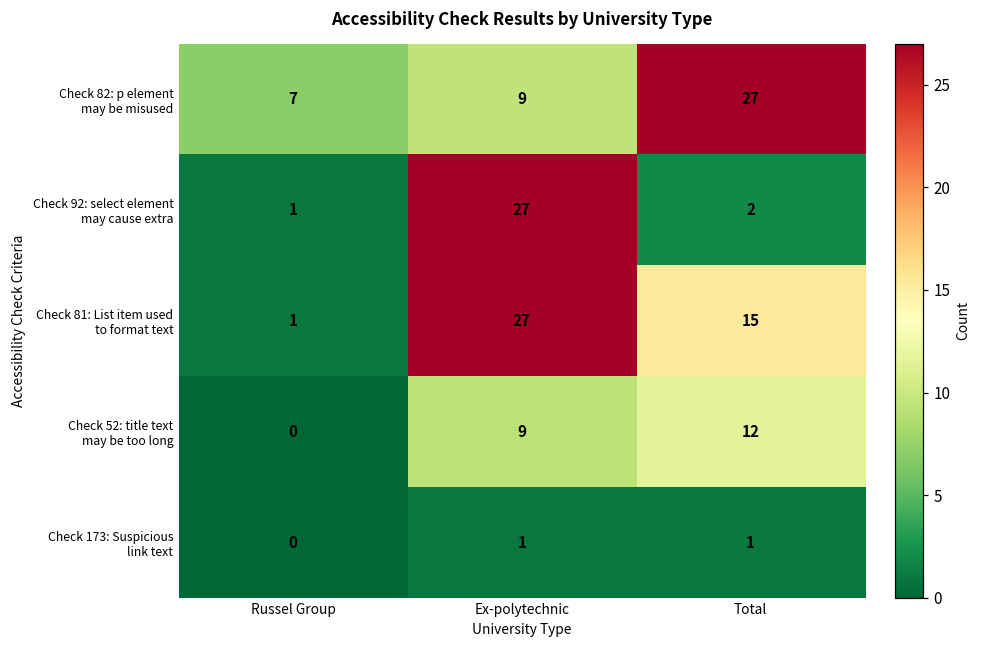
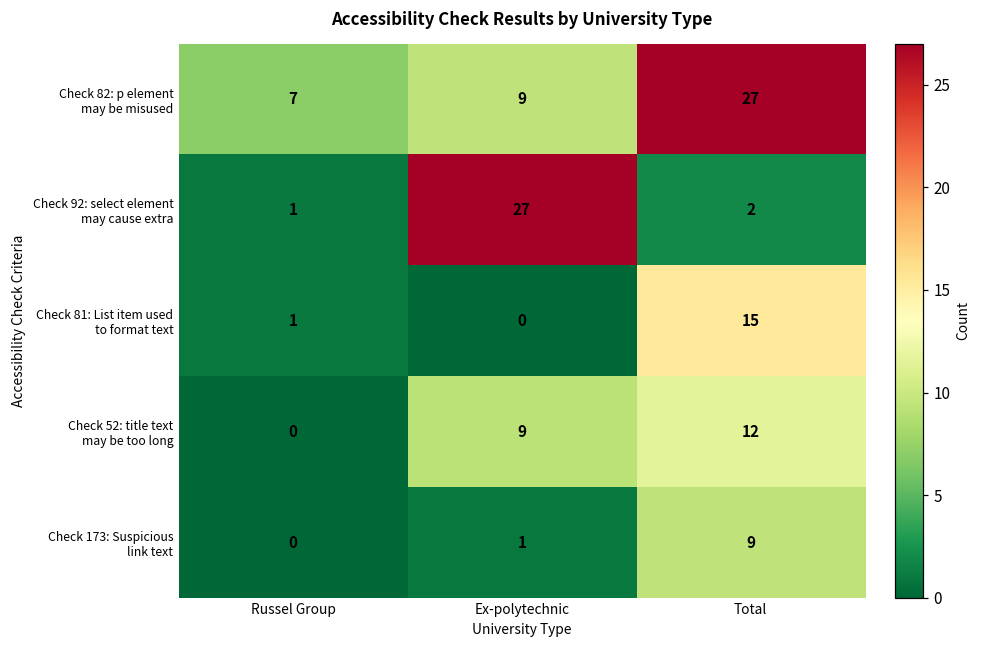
Check 81: List item used to format text, Ex-polytechnic: 27 -> 0
Check 173: Suspicious link text, Total: 1 -> 9
